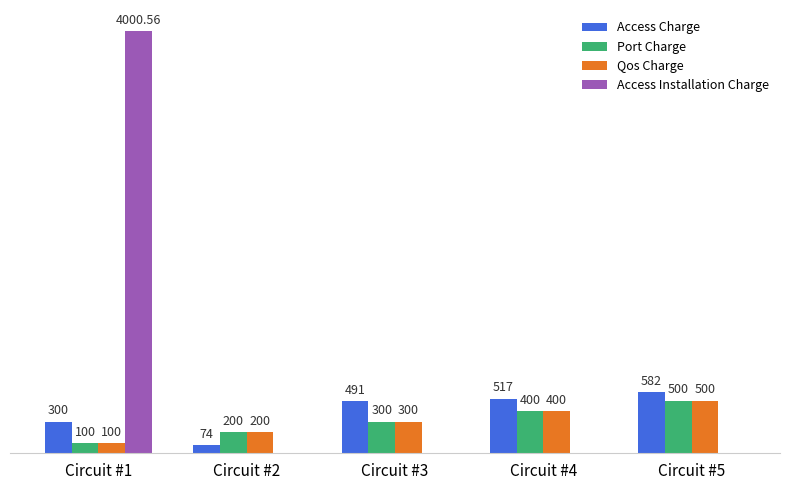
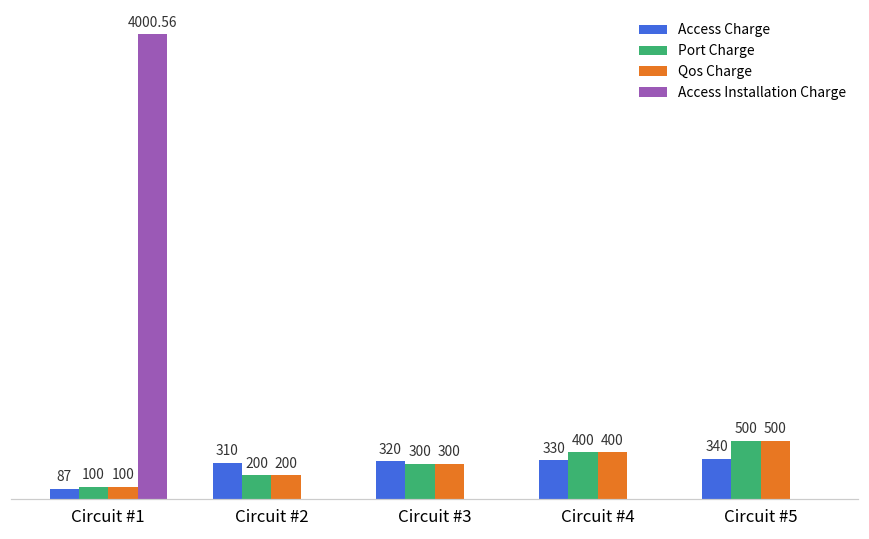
Access Charge, Circuit #1: 300 -> 87
Access Charge, Circuit #2: 74 -> 310
Access Charge, Circuit #3: 491 -> 320
Access Charge, Circuit #4: 517 -> 330
Access Charge, Circuit #5: 582 -> 340
